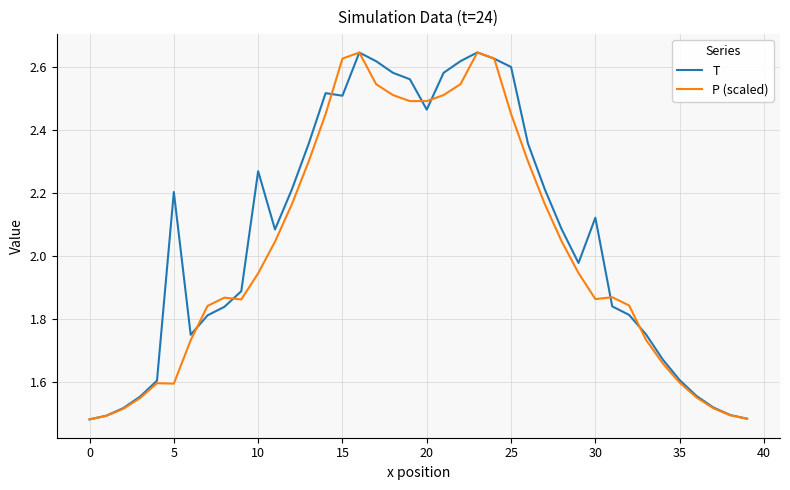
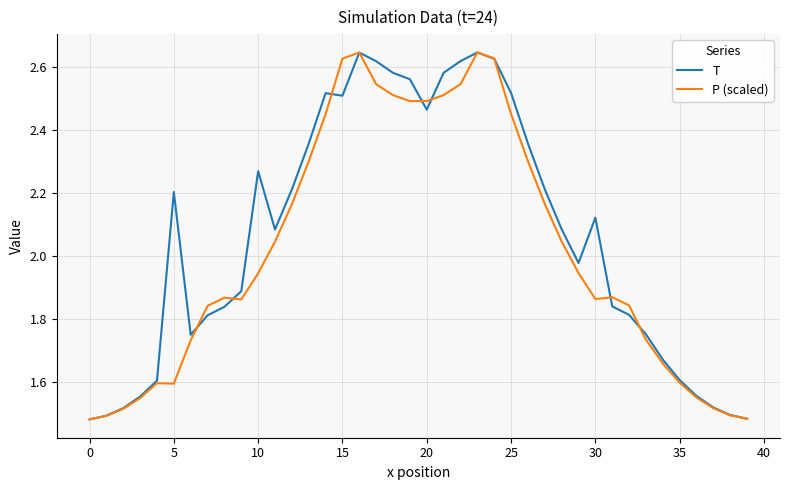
T, 25: 2.60 -> 2.52
